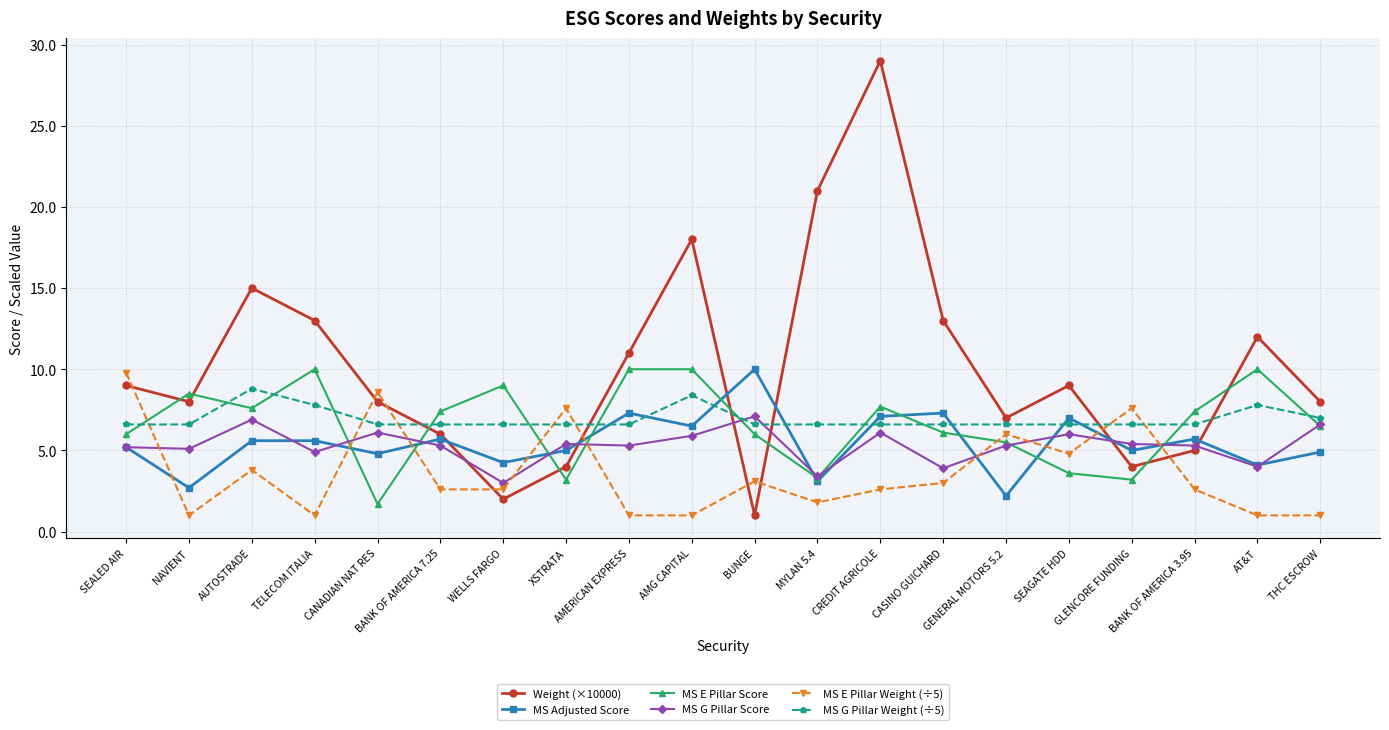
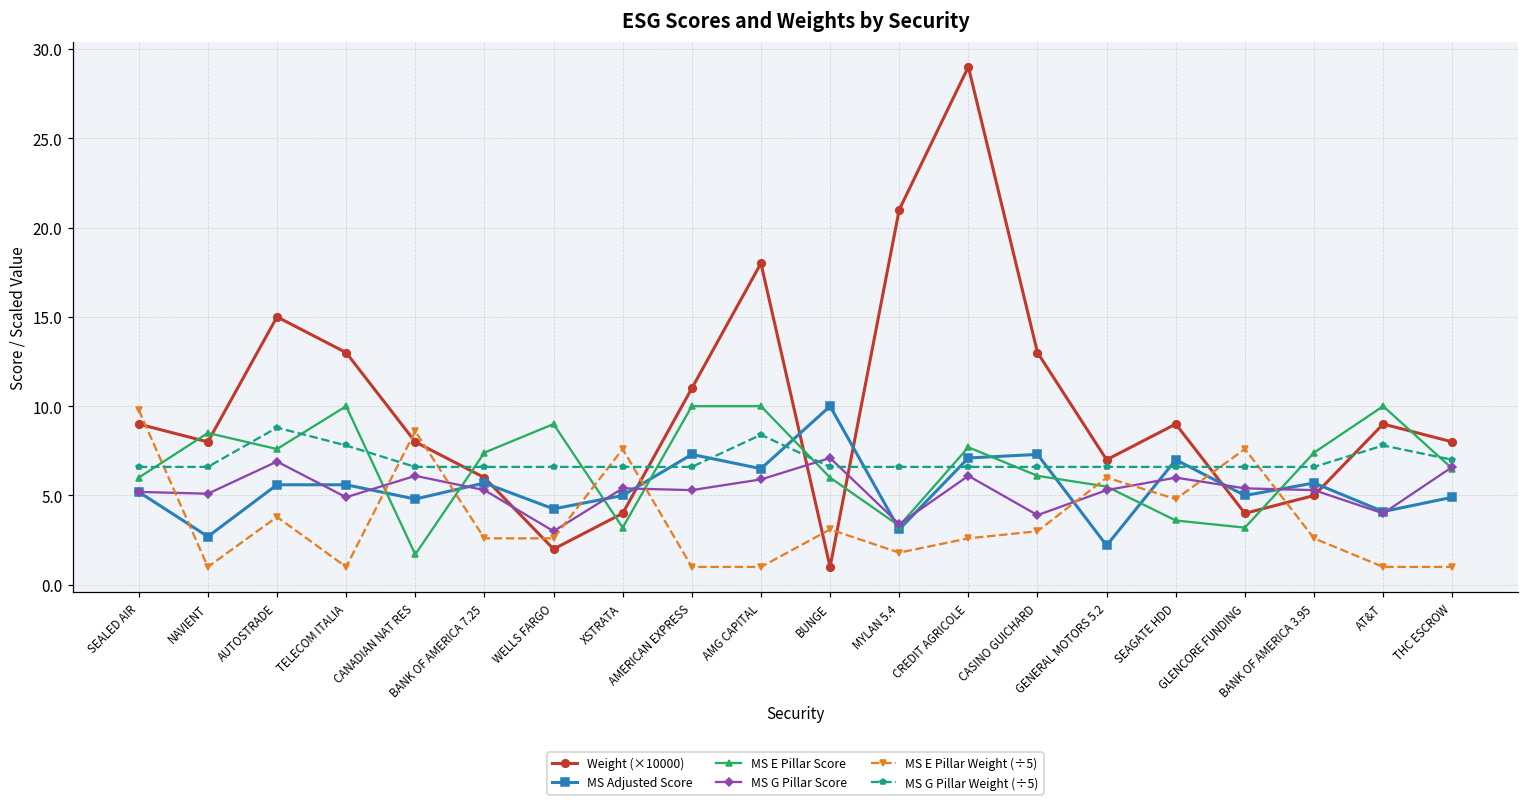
Weight (×10000), AT&T: 12.0 -> 9.0
